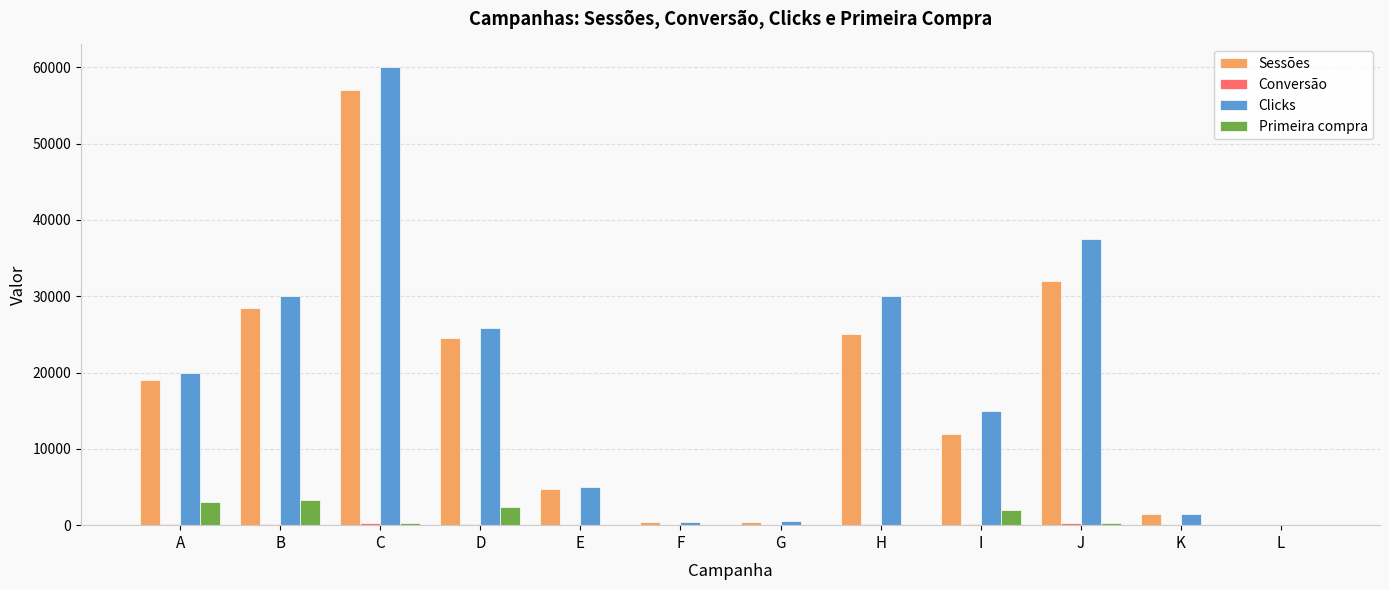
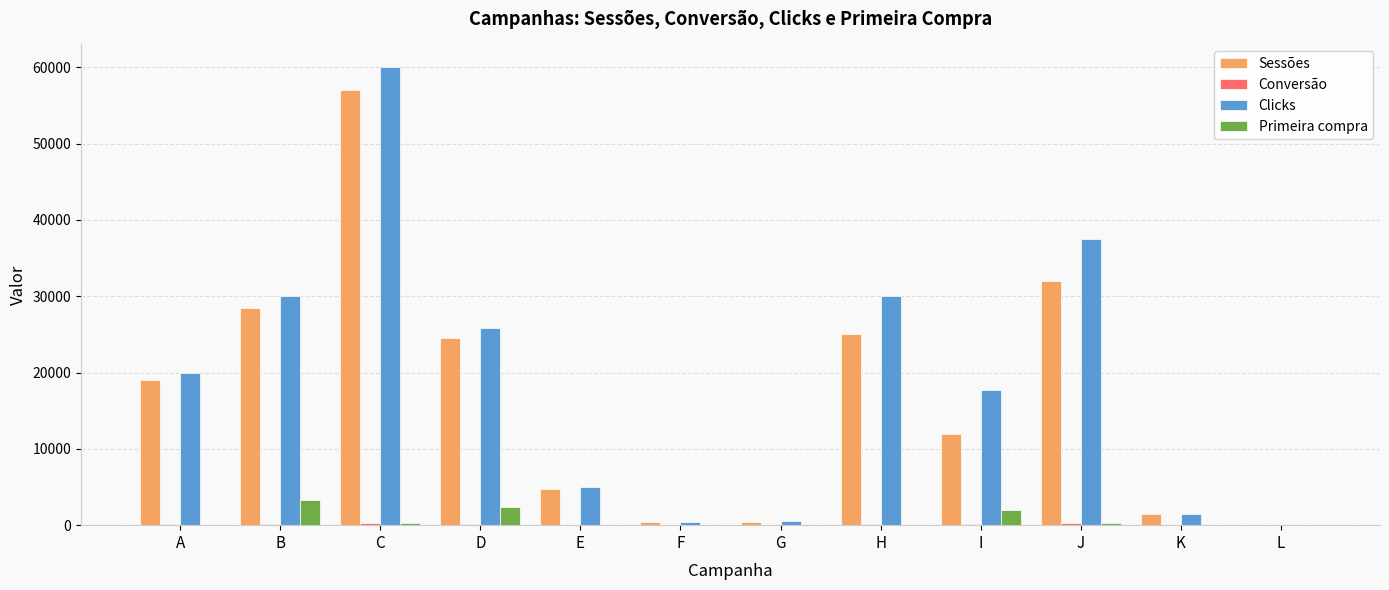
Primeira compra, A: 3000 -> 0
Clicks, I: 15000 -> 18000
